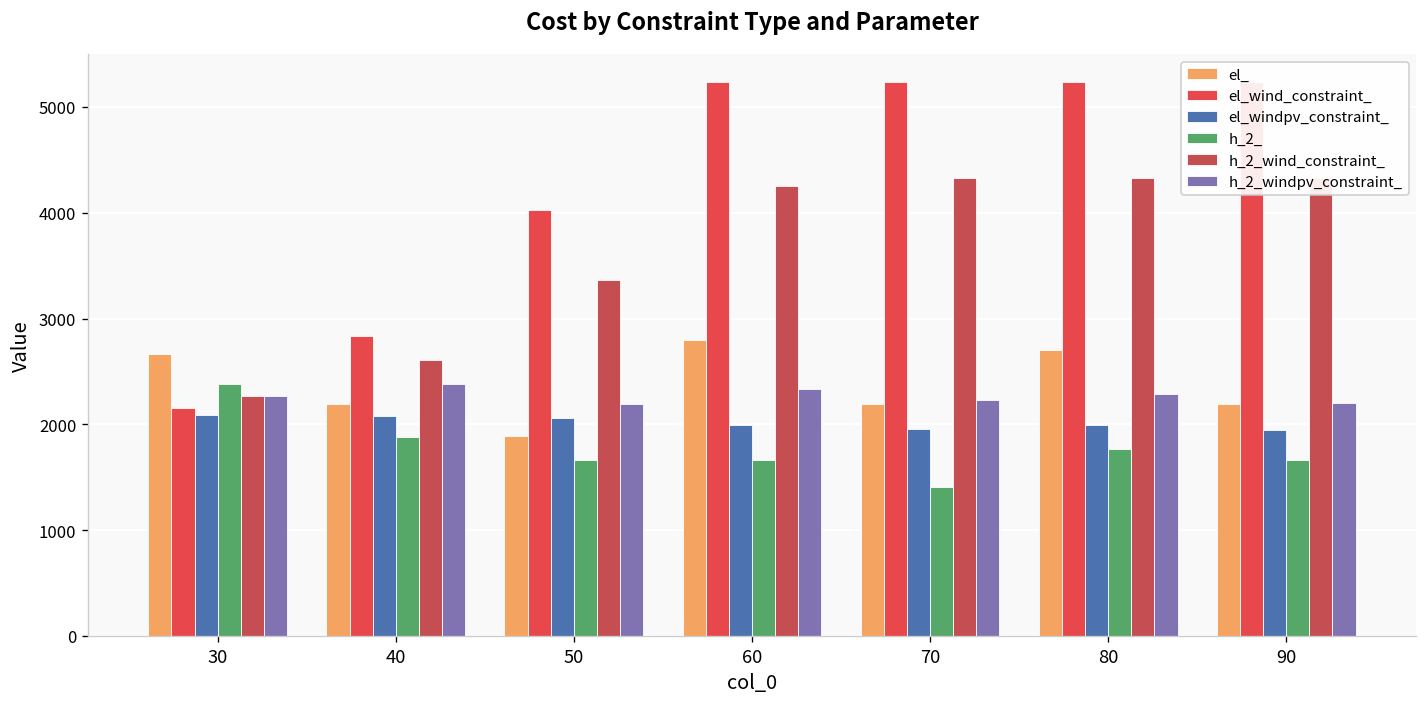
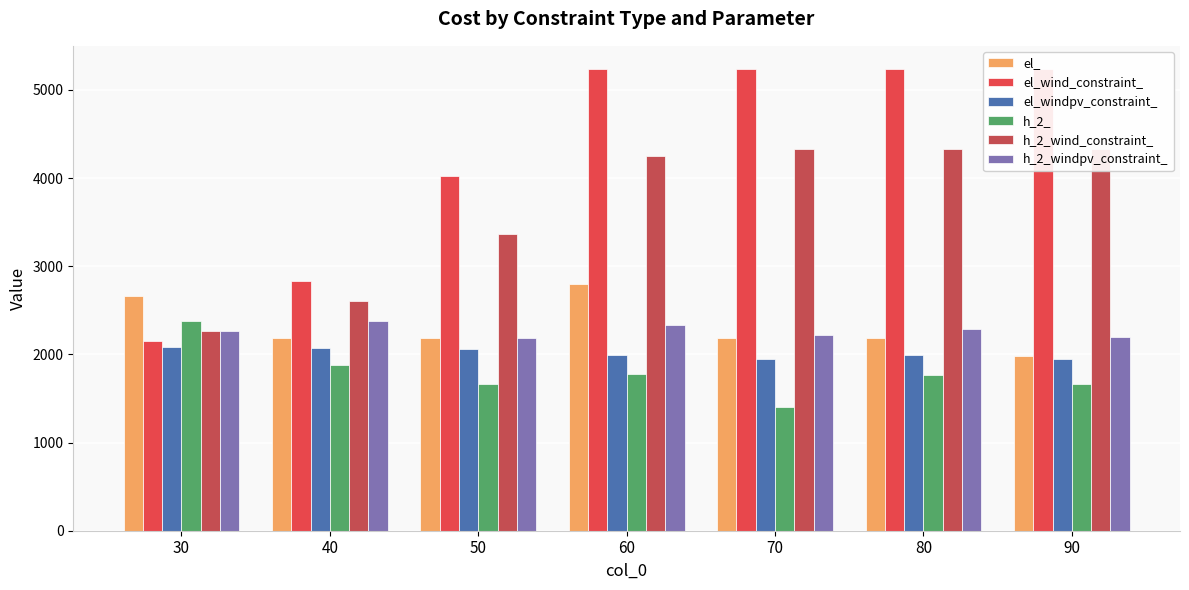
el_, 50: 1900 -> 2200
h_2_, 60: 1700 -> 1800
el_, 80: 2700 -> 2200
el_, 90: 2200 -> 2000
